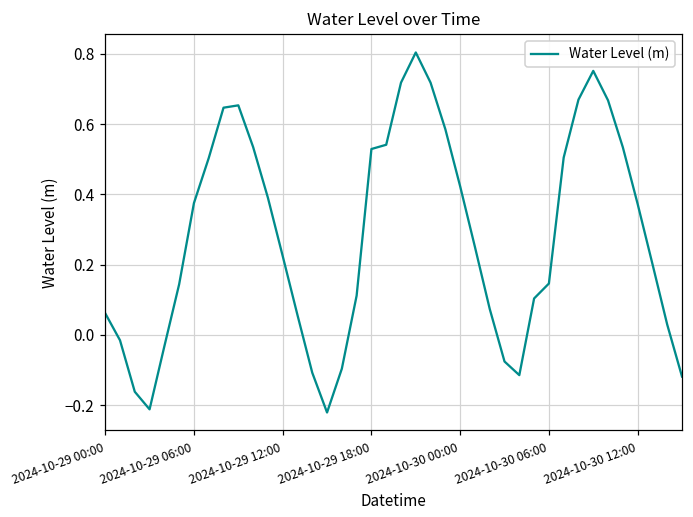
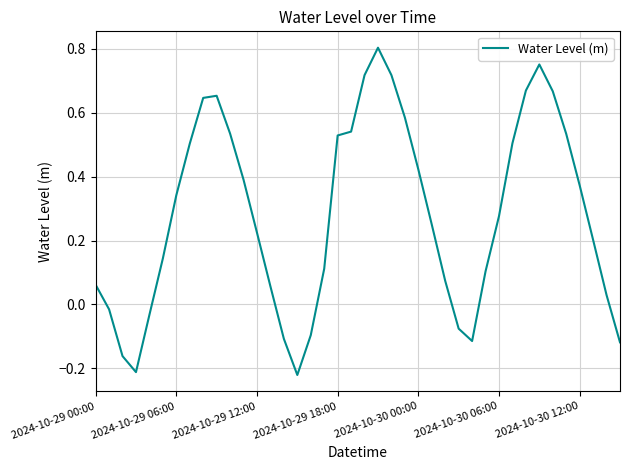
2024-10-29 06:00: 0.38 -> 0.34
2024-10-30 06:00: 0.15 -> 0.28
